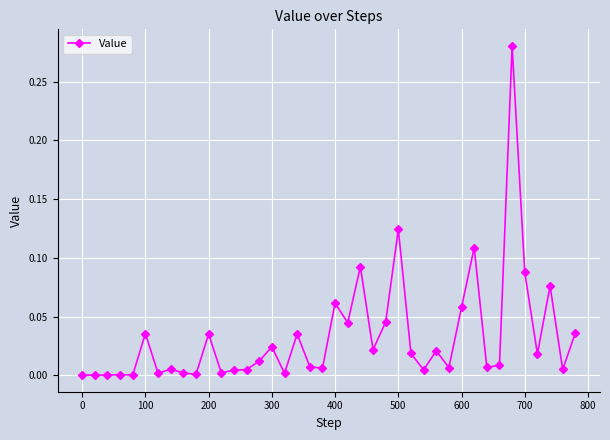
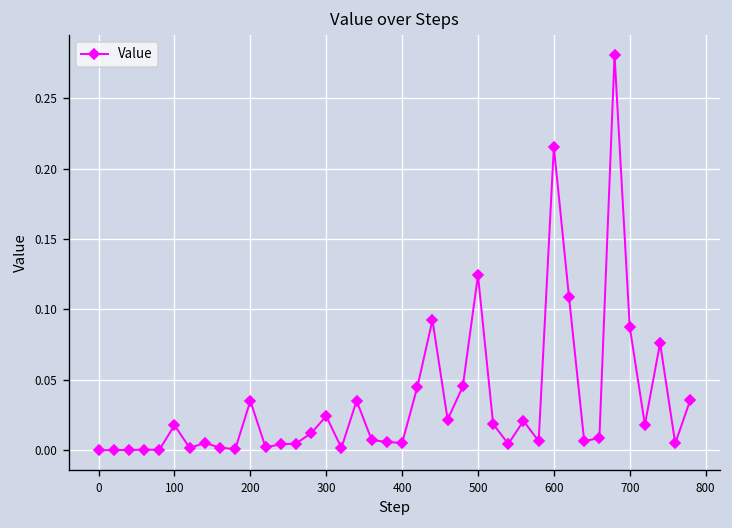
100: 0.036 -> 0.018
400: 0.061 -> 0.005
600: 0.058 -> 0.215
